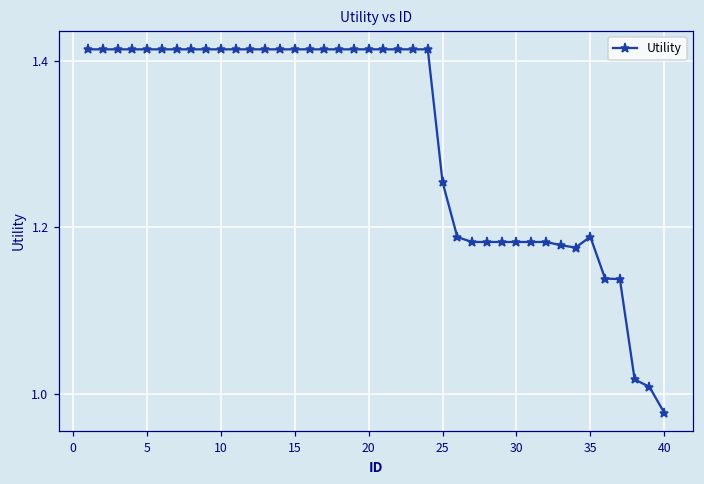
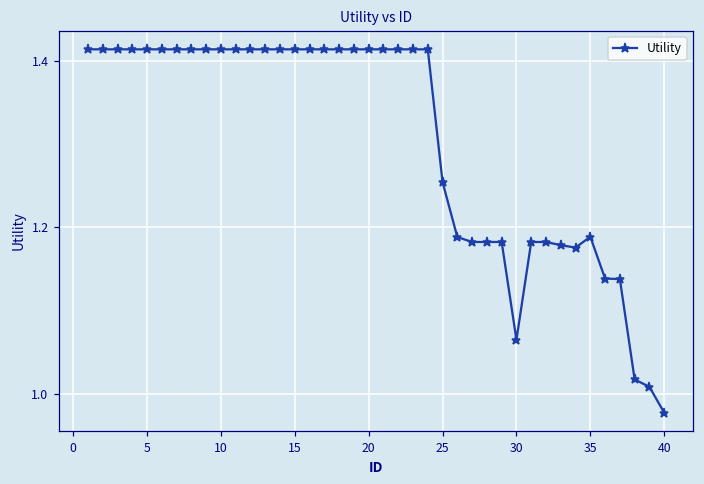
30: 1.18 -> 1.06
